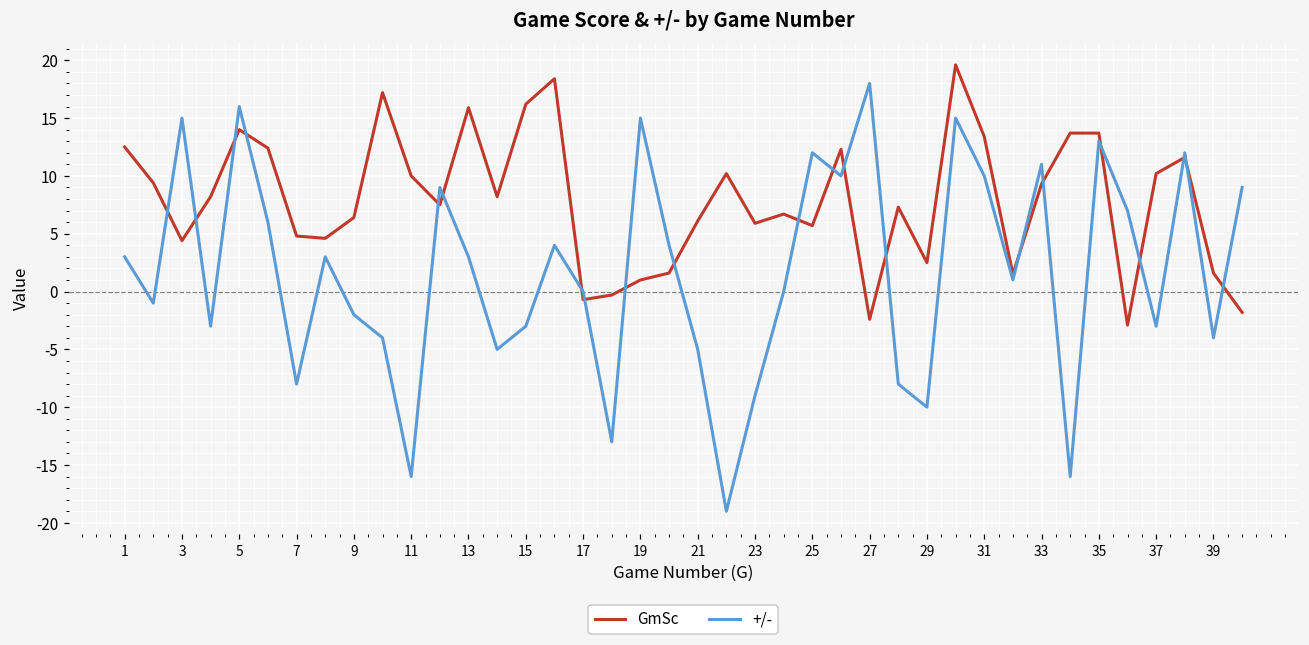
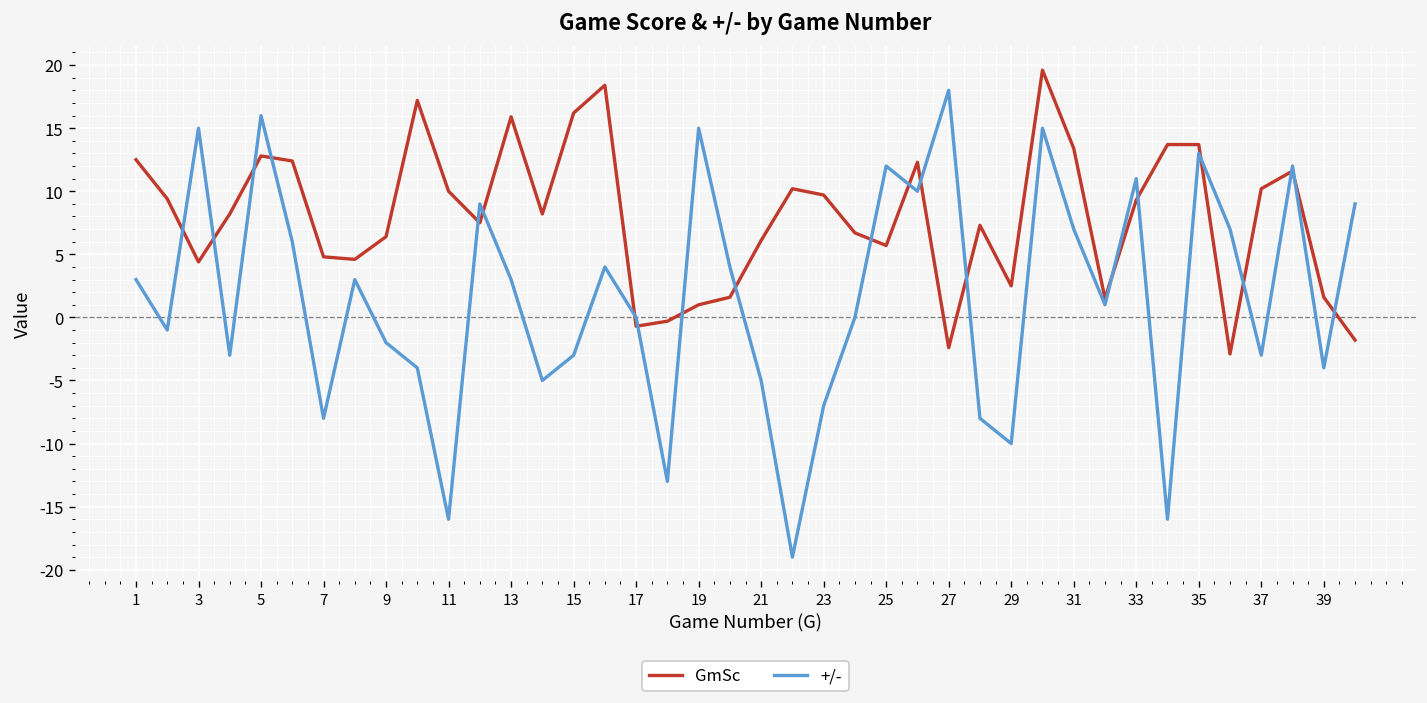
GmSc, 5: 14.0 -> 12.8
GmSc, 23: 5.9 -> 9.7
+/-, 23: -9 -> -7
+/-, 31: 10 -> 7
